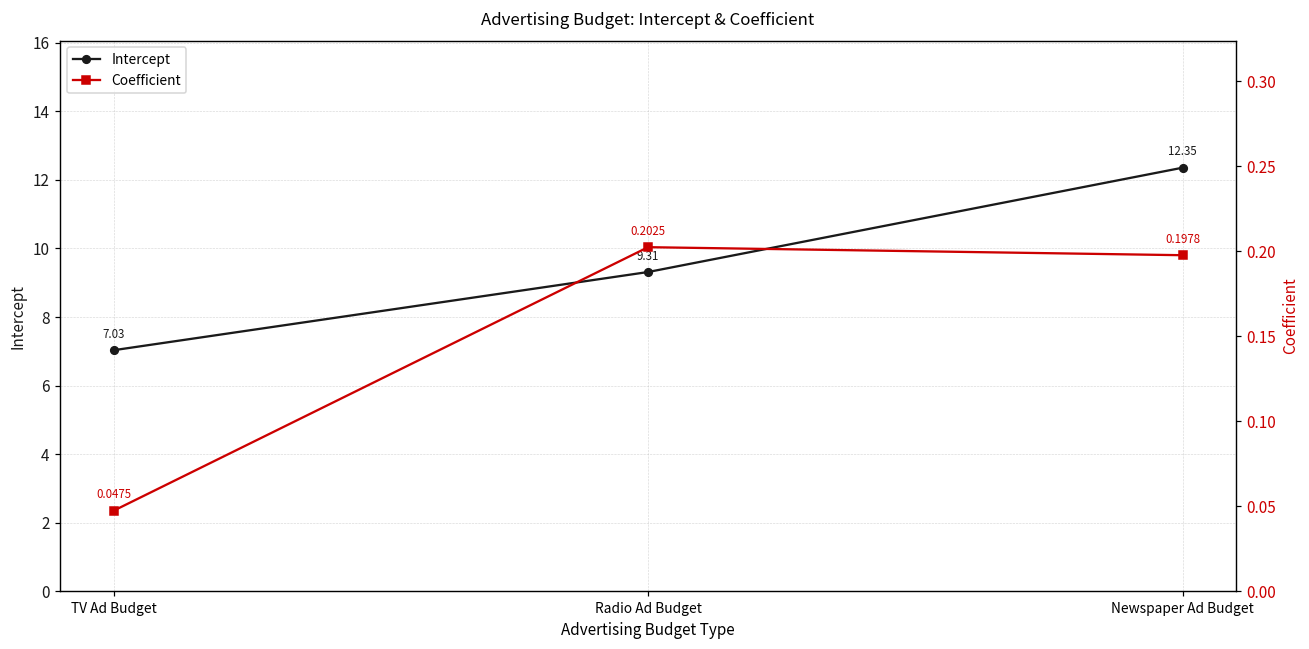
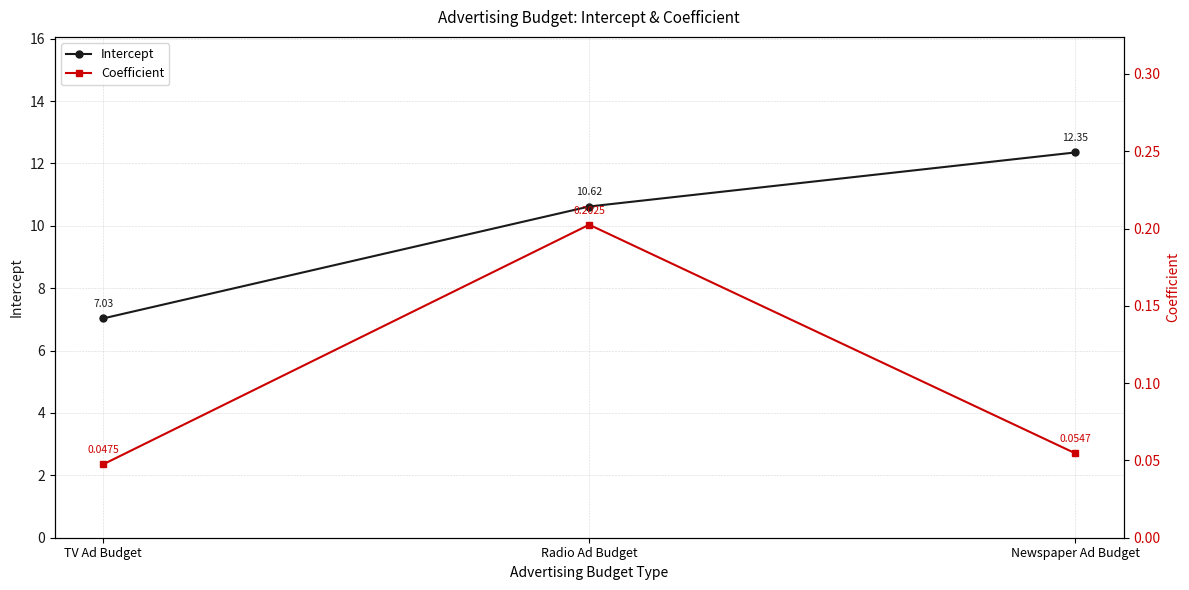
Intercept, Radio Ad Budget: 9.31 -> 10.62
Coefficient, Newspaper Ad Budget: 0.1978 -> 0.0547
